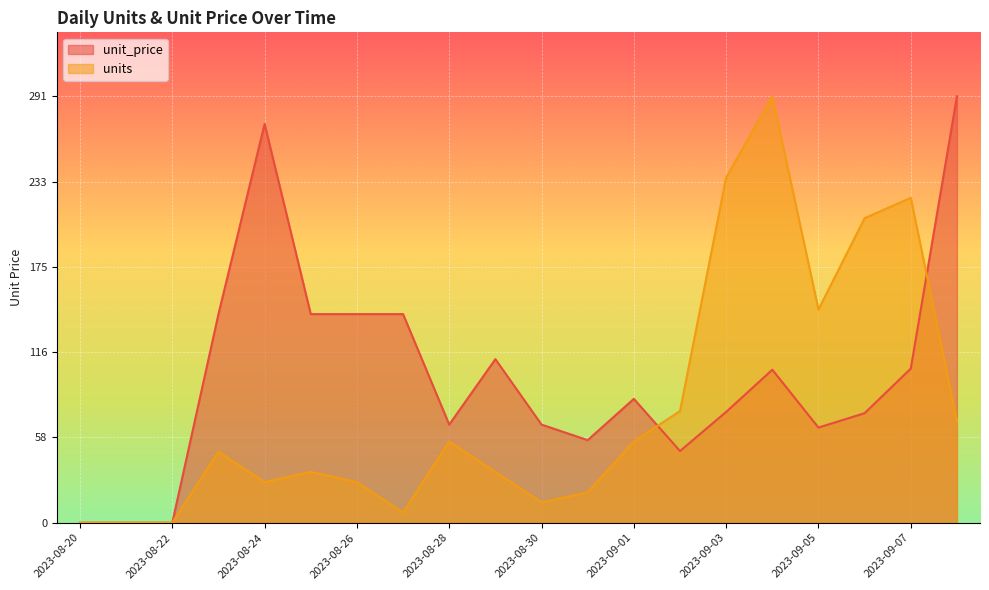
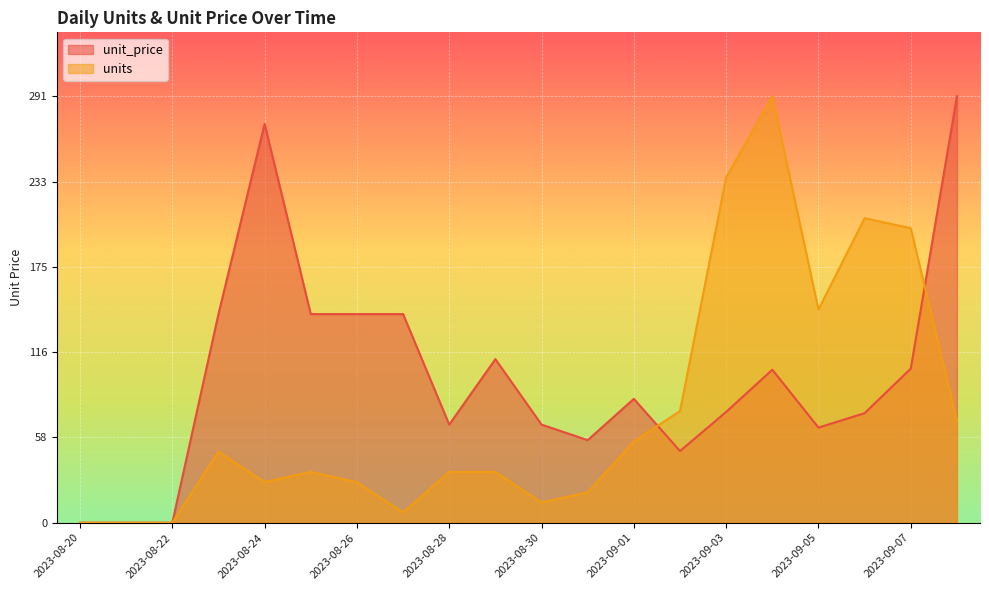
units, 2023-08-28: 55 -> 35
units, 2023-09-07: 222 -> 201
